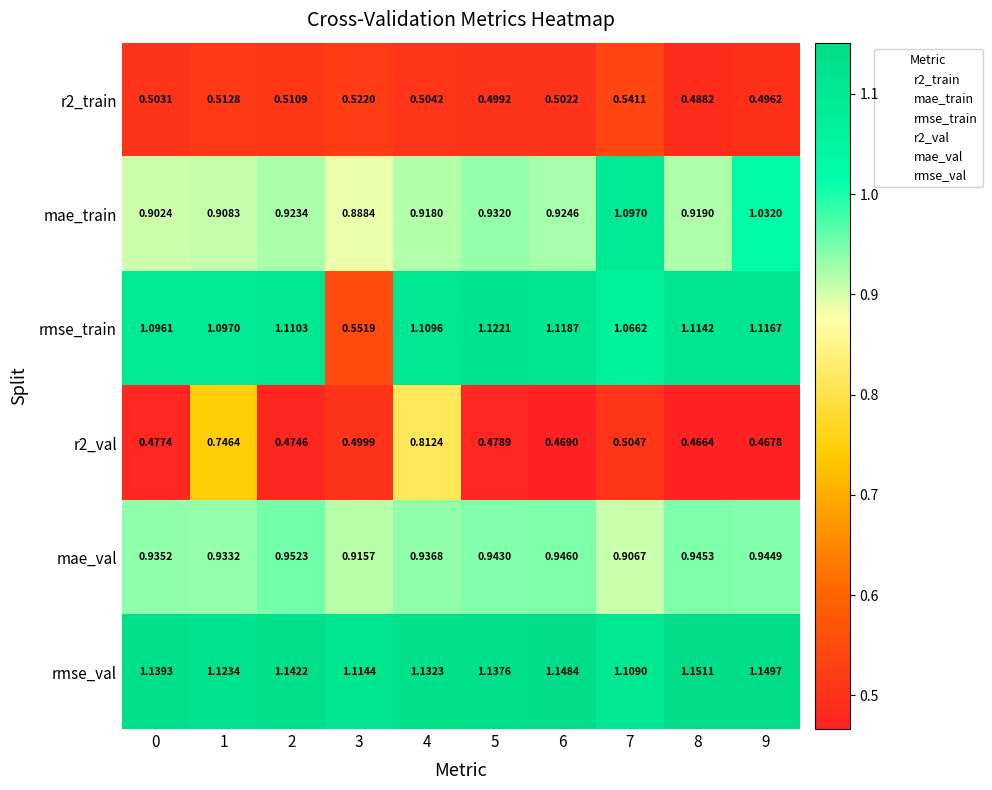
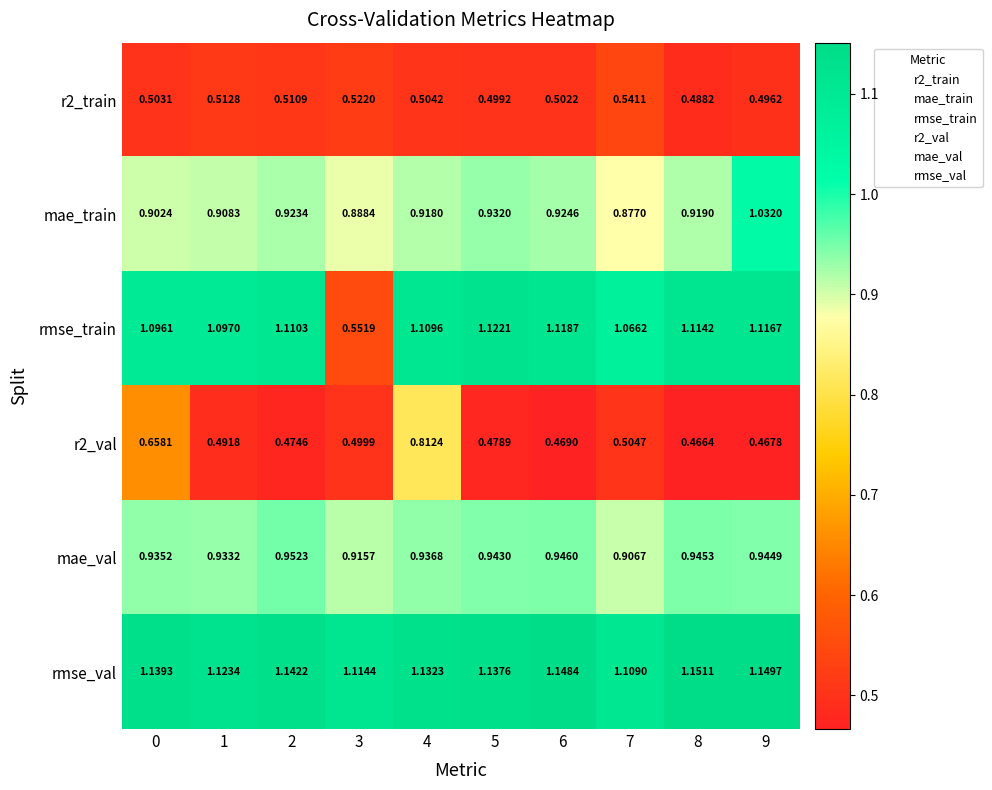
mae_train, 7: 1.0970 -> 0.8770
r2_val, 0: 0.4774 -> 0.6581
r2_val, 1: 0.7464 -> 0.4918
